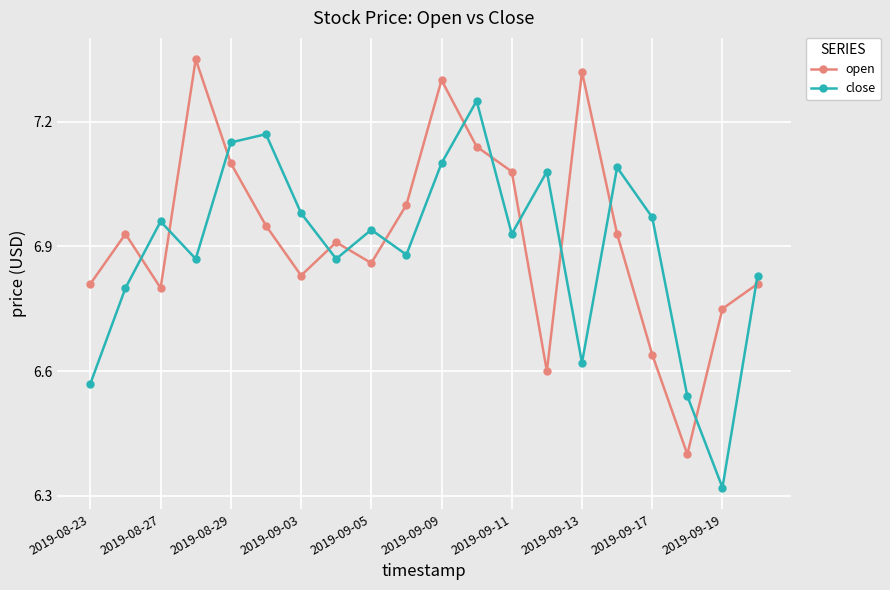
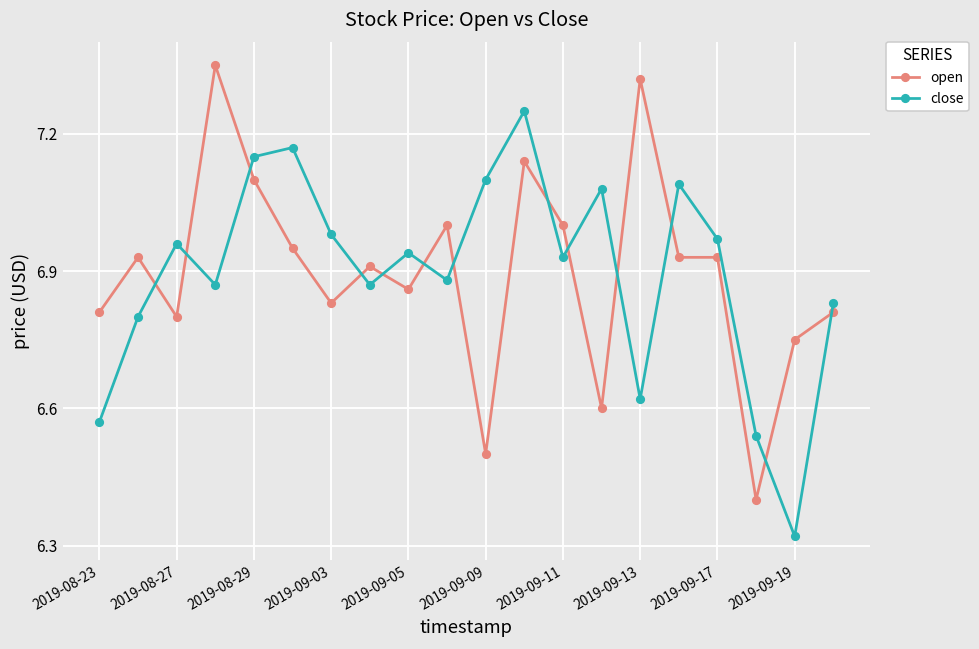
open, 2019-09-09: 7.3 -> 6.5
open, 2019-09-11: 7.08 -> 7.00
open, 2019-09-17: 6.64 -> 6.93
